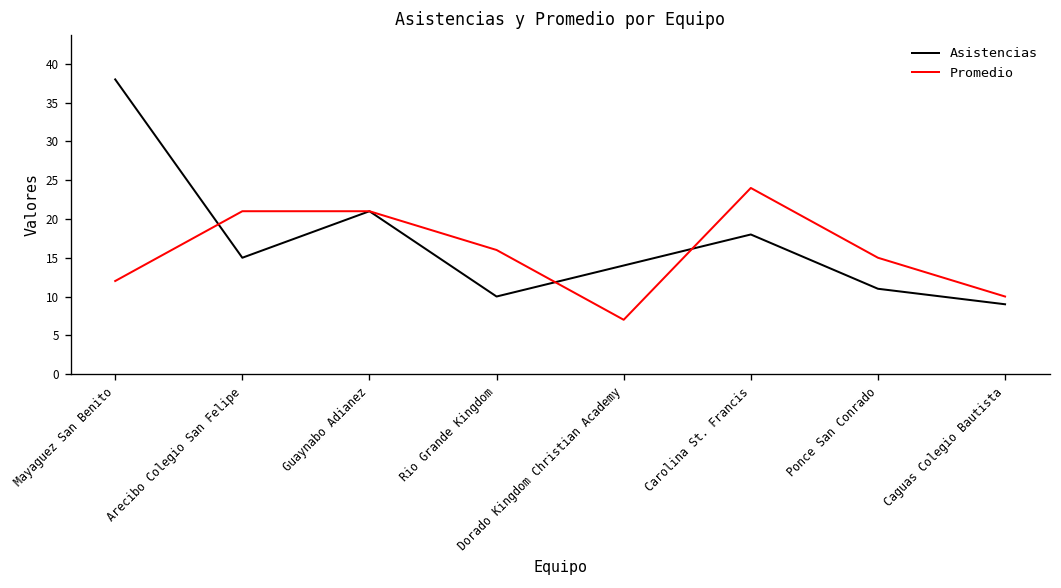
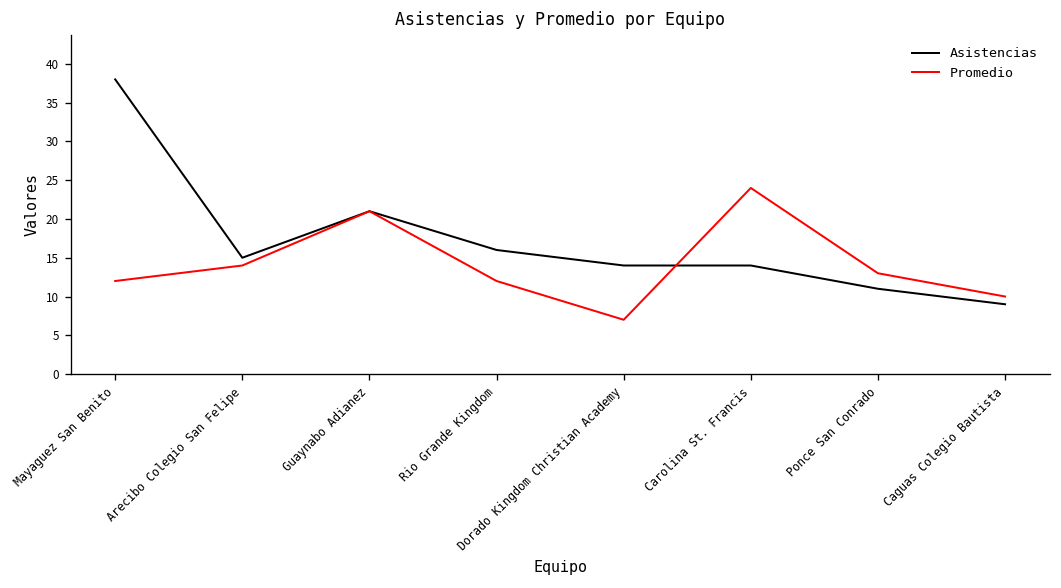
Promedio, Arecibo Colegio San Felipe: 21 -> 14
Asistencias, Rio Grande Kingdom: 10 -> 16
Promedio, Rio Grande Kingdom: 16 -> 12
Asistencias, Carolina St. Francis: 18 -> 14
Promedio, Ponce San Conrado: 15 -> 13
